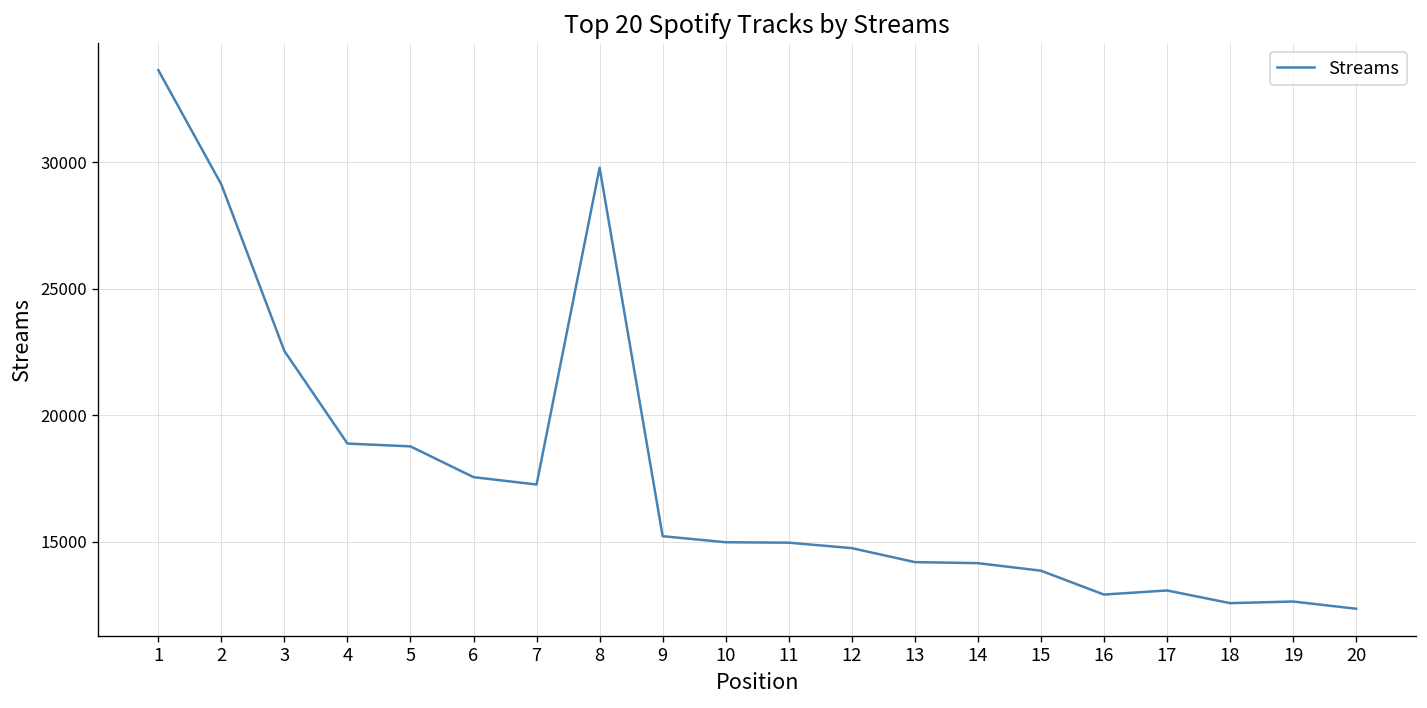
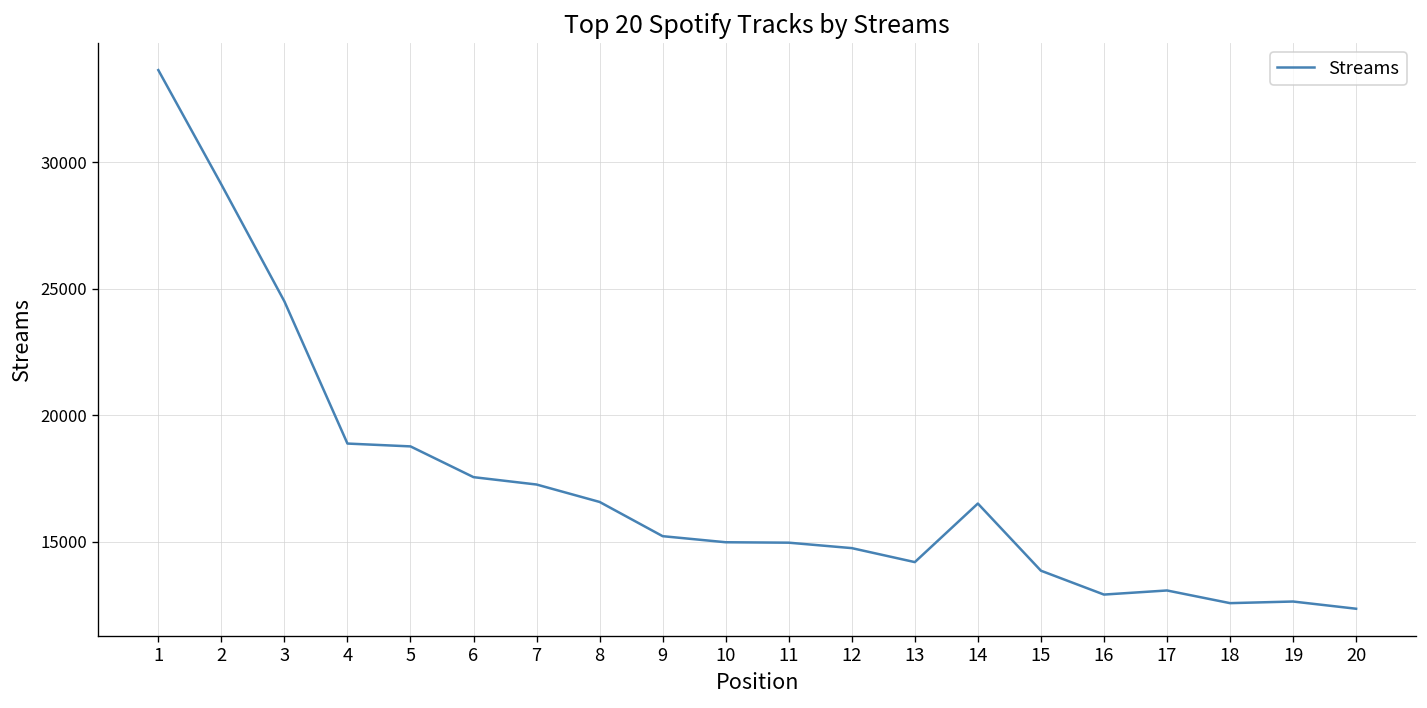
3: 22500 -> 24500
8: 29800 -> 16600
14: 14100 -> 16500
